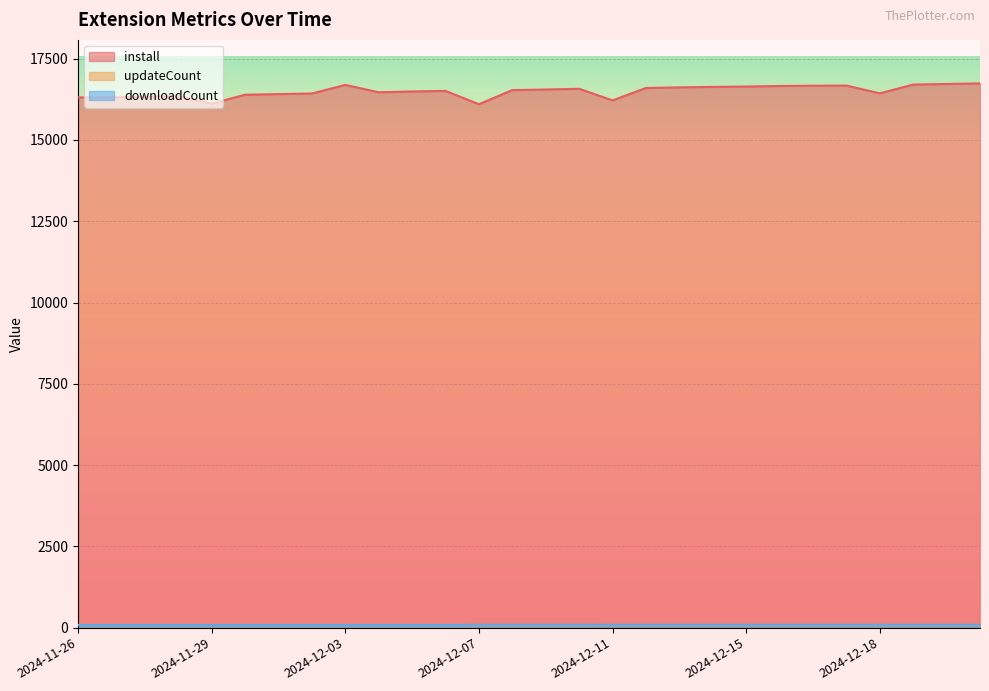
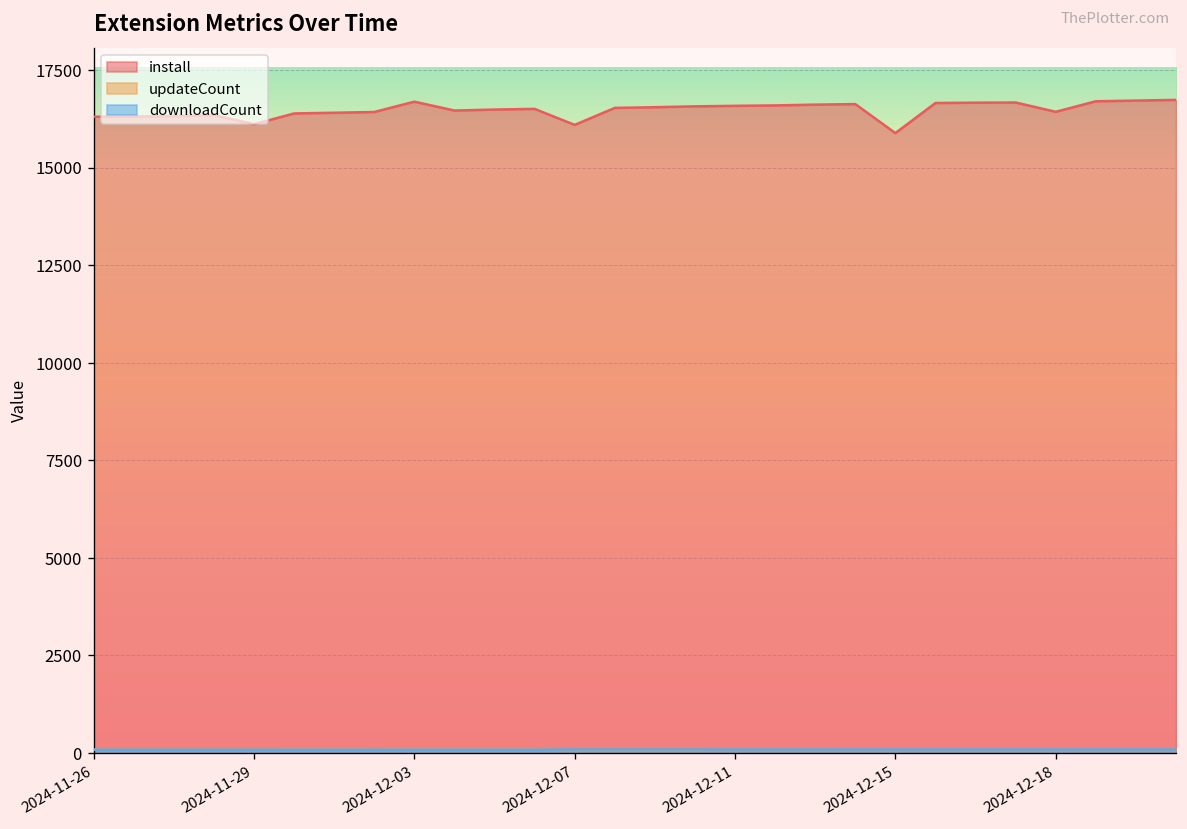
install, 2024-12-11: 16200 -> 16600
install, 2024-12-15: 16600 -> 15900
